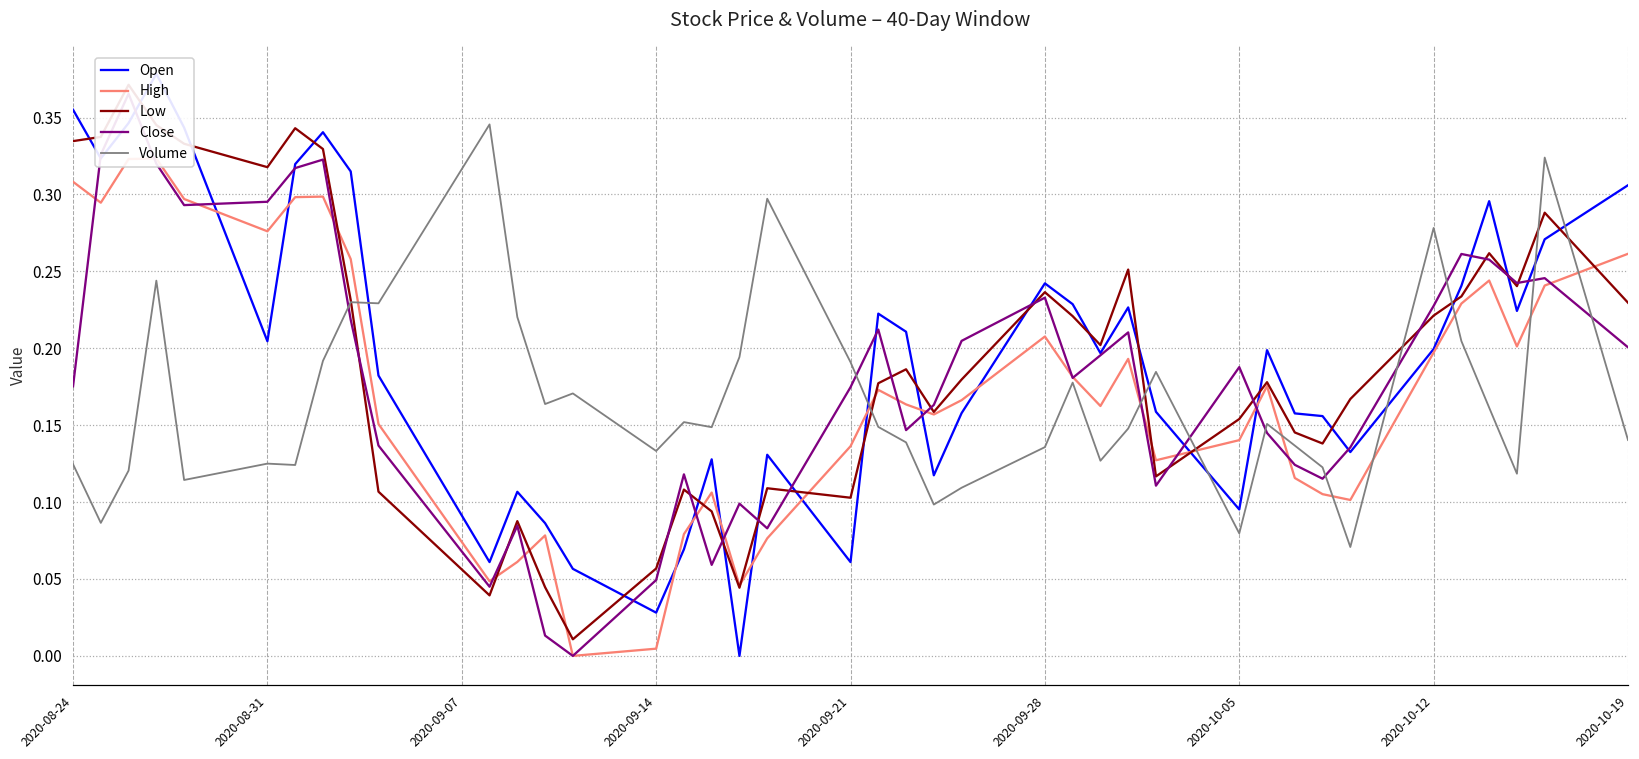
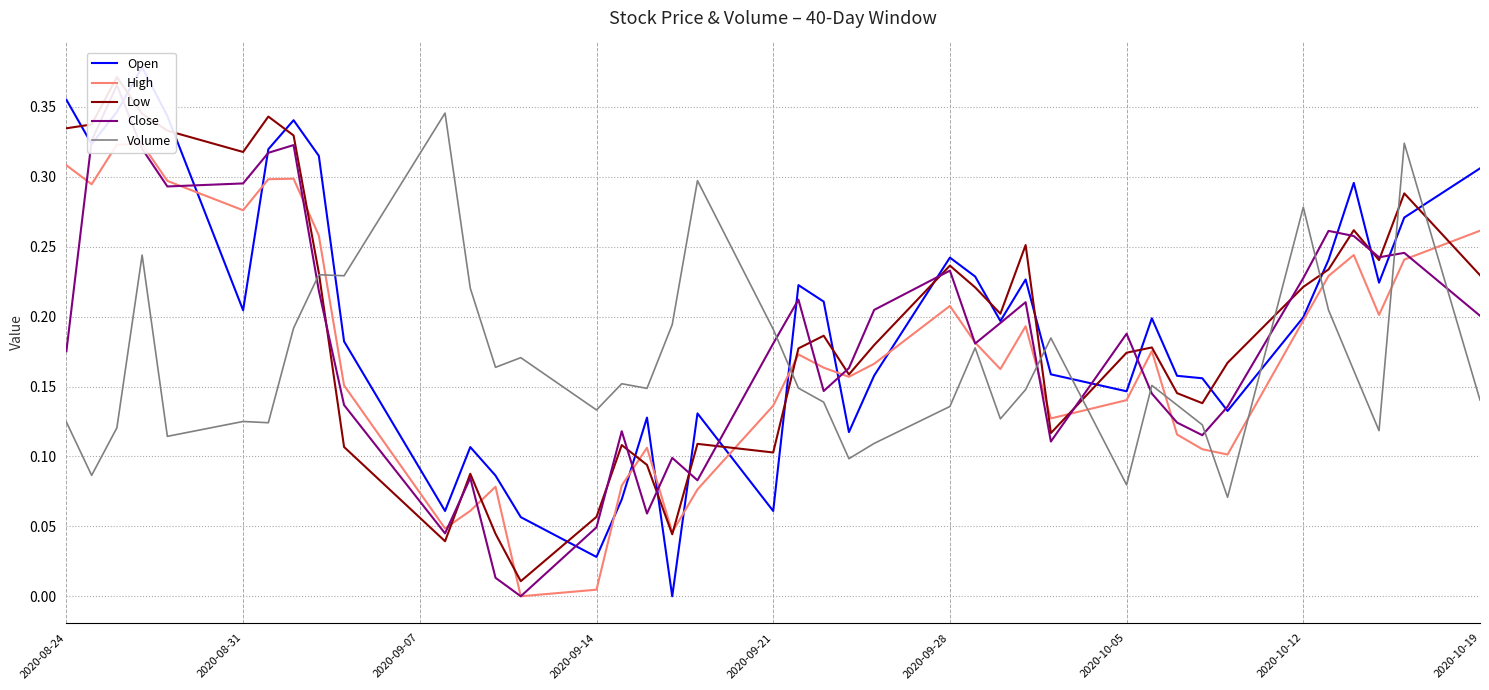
Close, 2020-09-21: 0.175 -> 0.181
Open, 2020-10-05: 0.095 -> 0.147
Low, 2020-10-05: 0.154 -> 0.174
